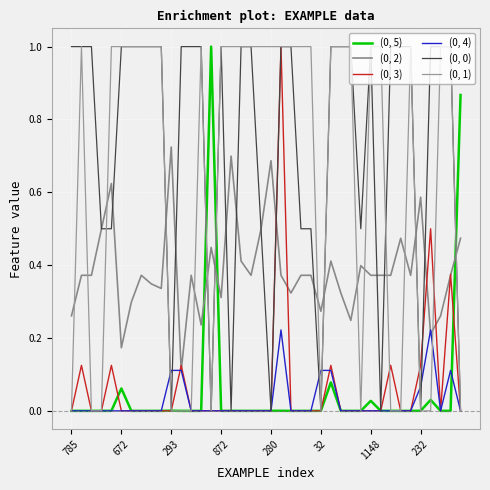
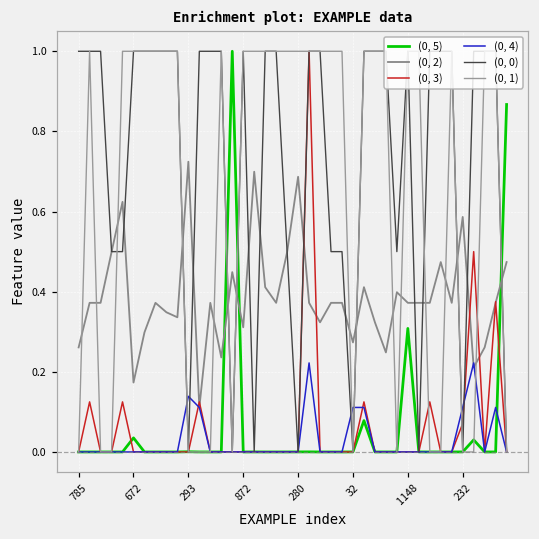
(0, 5), 672: 0.06 -> 0.04
(0, 4), 293: 0.11 -> 0.14
(0, 5), 1148: 0.03 -> 0.31
(0, 3), 232: 0.13 -> 0.07
(0, 4), 232: 0.07 -> 0.11
